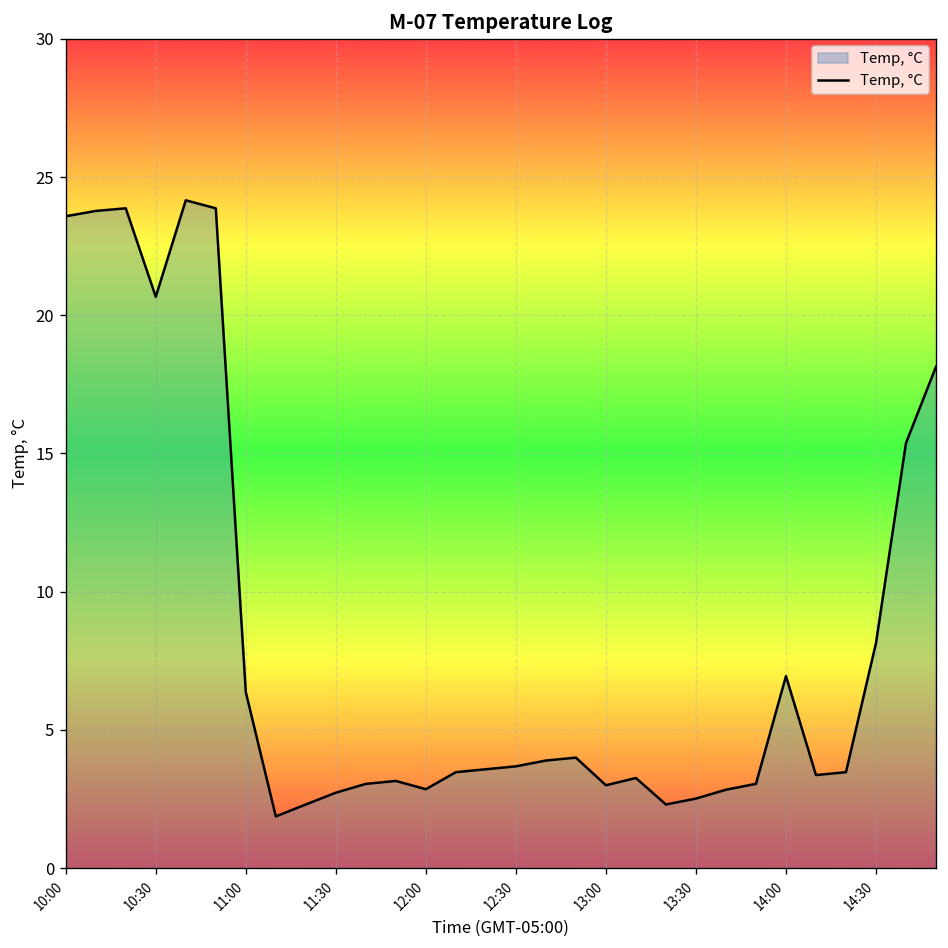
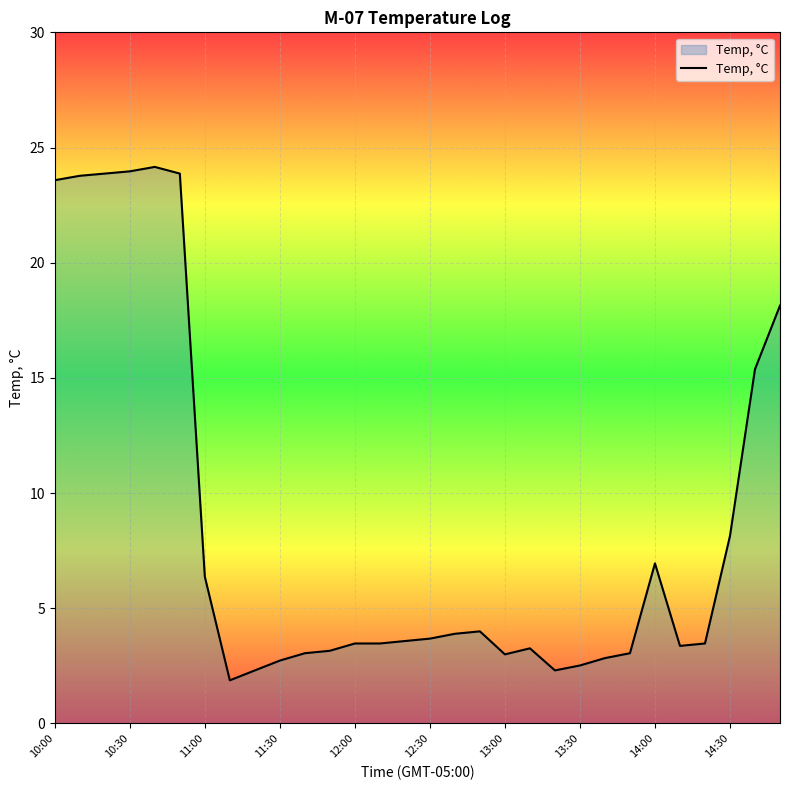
10:30: 20.7 -> 24.0
12:00: 2.9 -> 3.5
